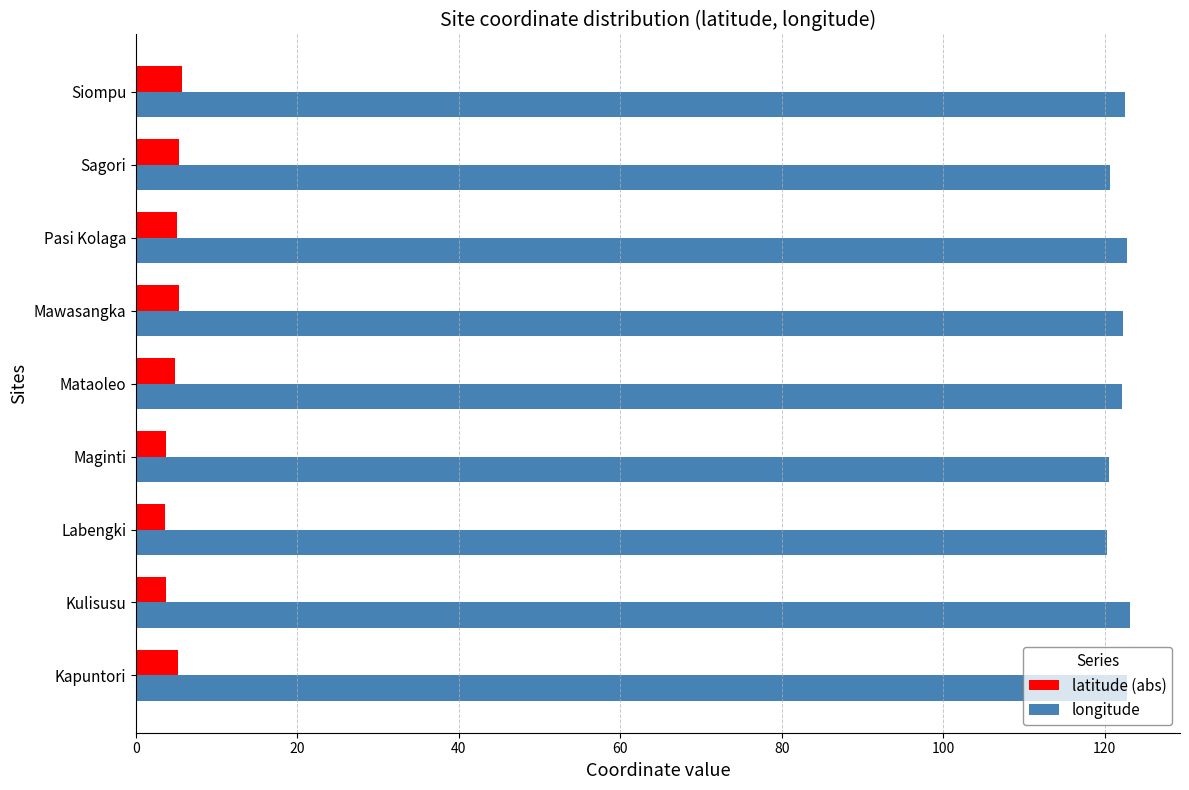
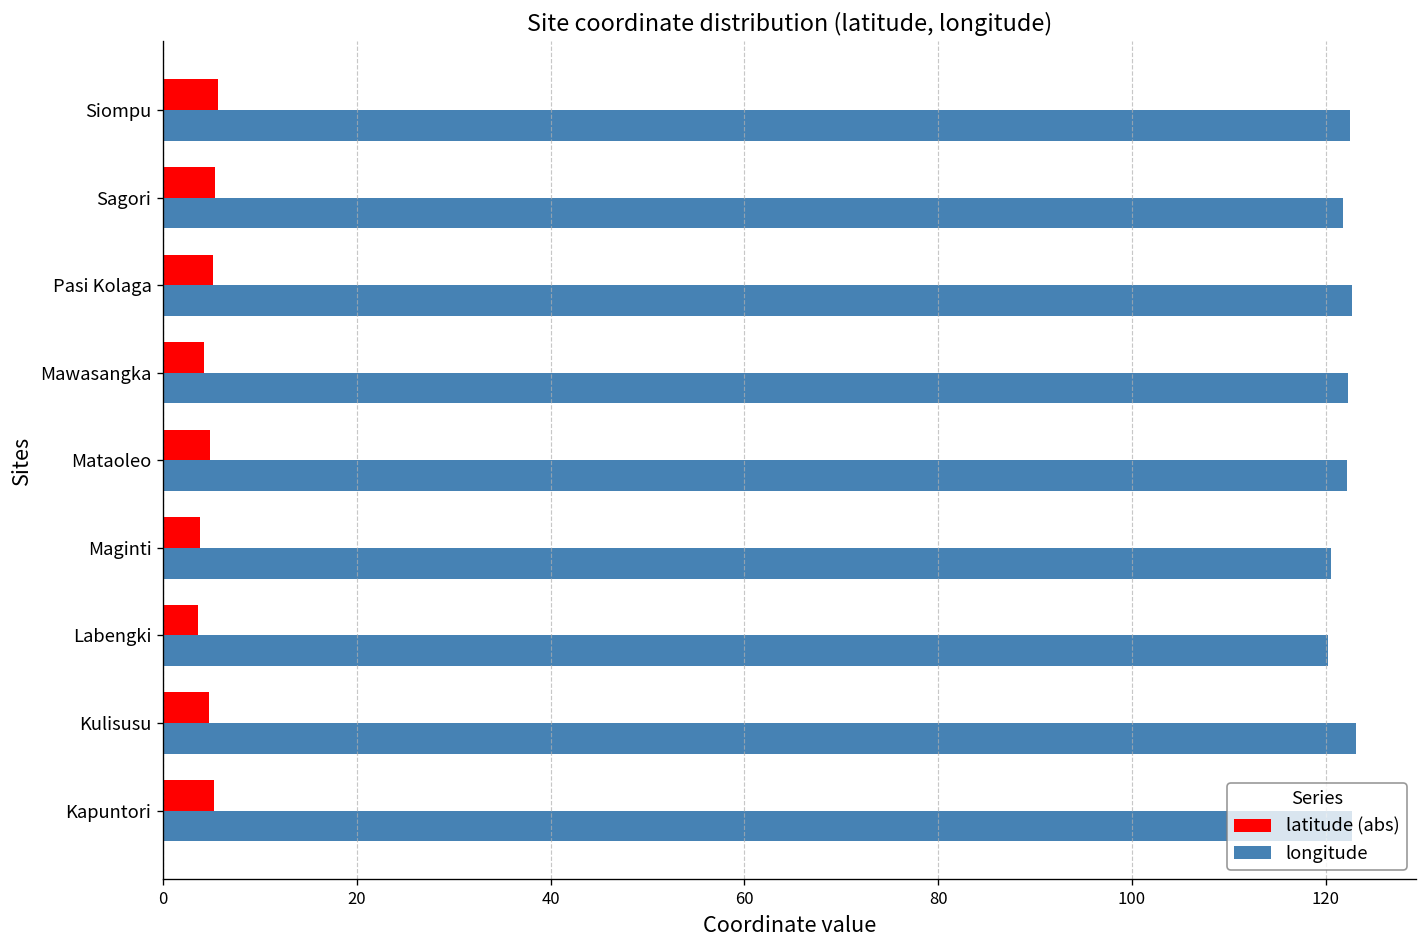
longitude, Sagori: 121 -> 122
latitude (abs), Mawasangka: 5 -> 4
latitude (abs), Kulisusu: 4 -> 5
